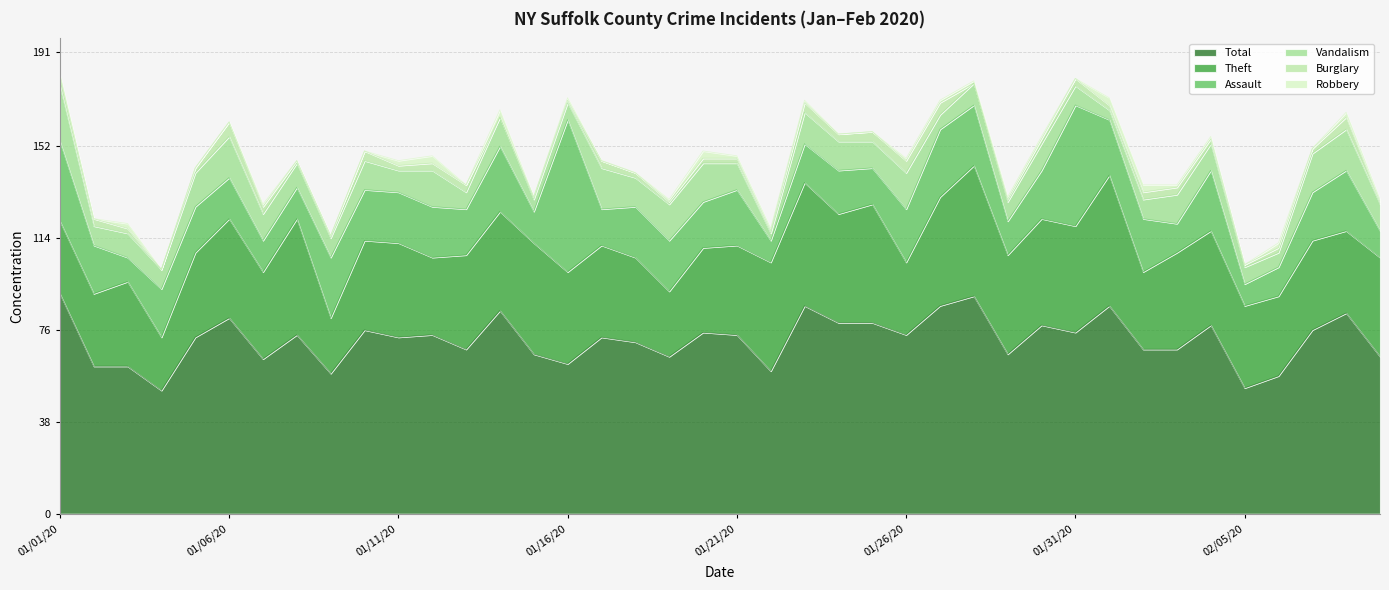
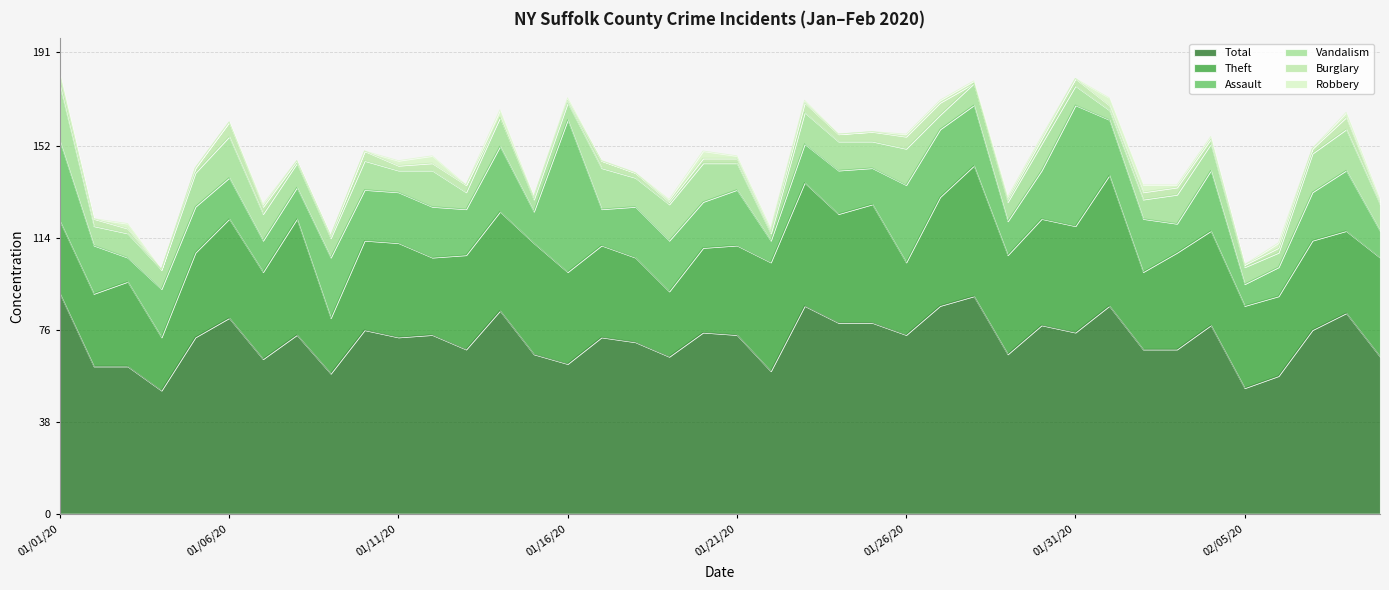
Assault, 01/26/20: 22 -> 32
